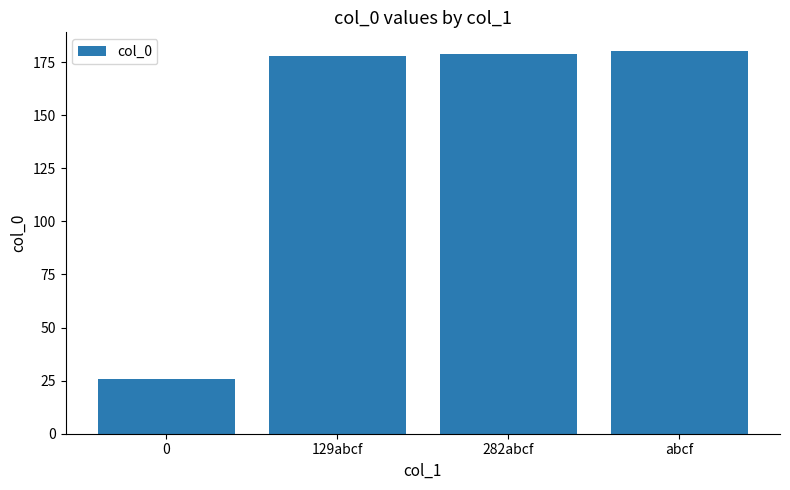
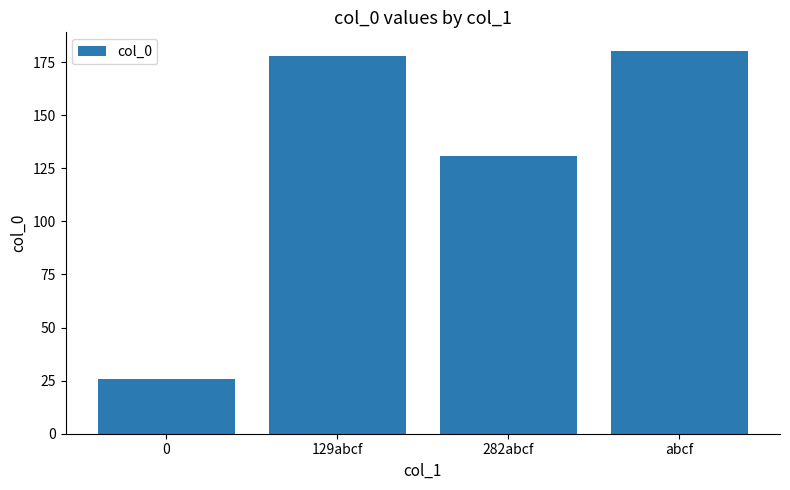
282abcf: 179 -> 131
